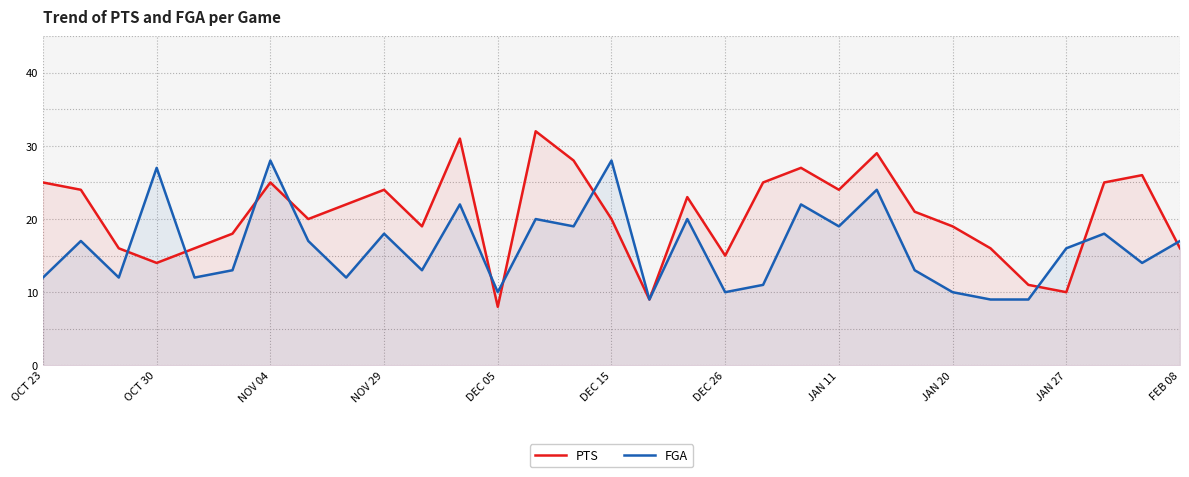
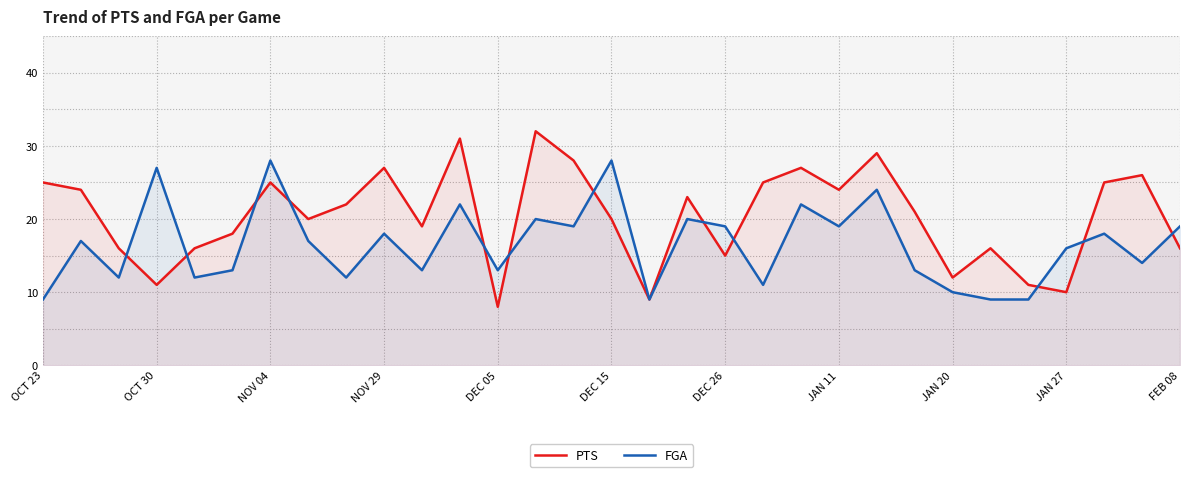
FGA, OCT 23: 12 -> 9
PTS, OCT 30: 14 -> 11
PTS, NOV 29: 24 -> 27
FGA, DEC 05: 10 -> 13
FGA, DEC 26: 10 -> 19
PTS, JAN 20: 19 -> 12
FGA, FEB 08: 17 -> 19
